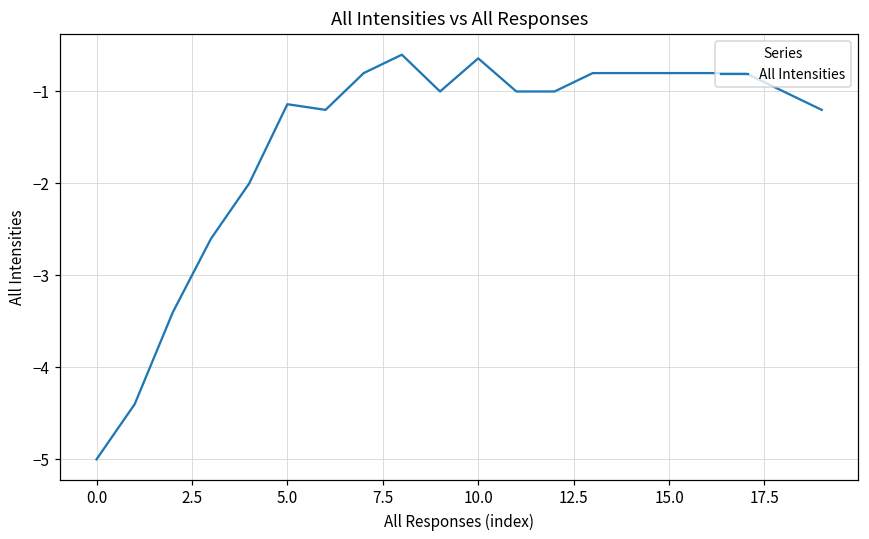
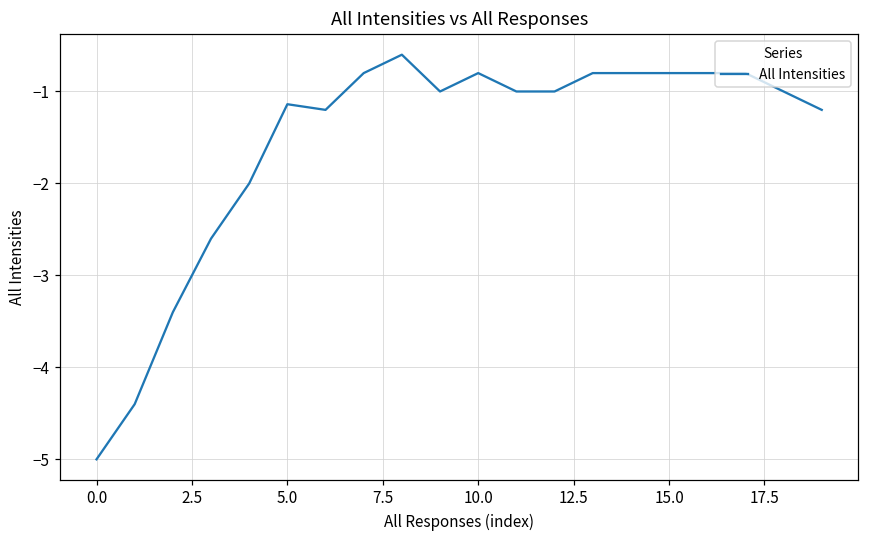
10.0: -0.6 -> -0.8
